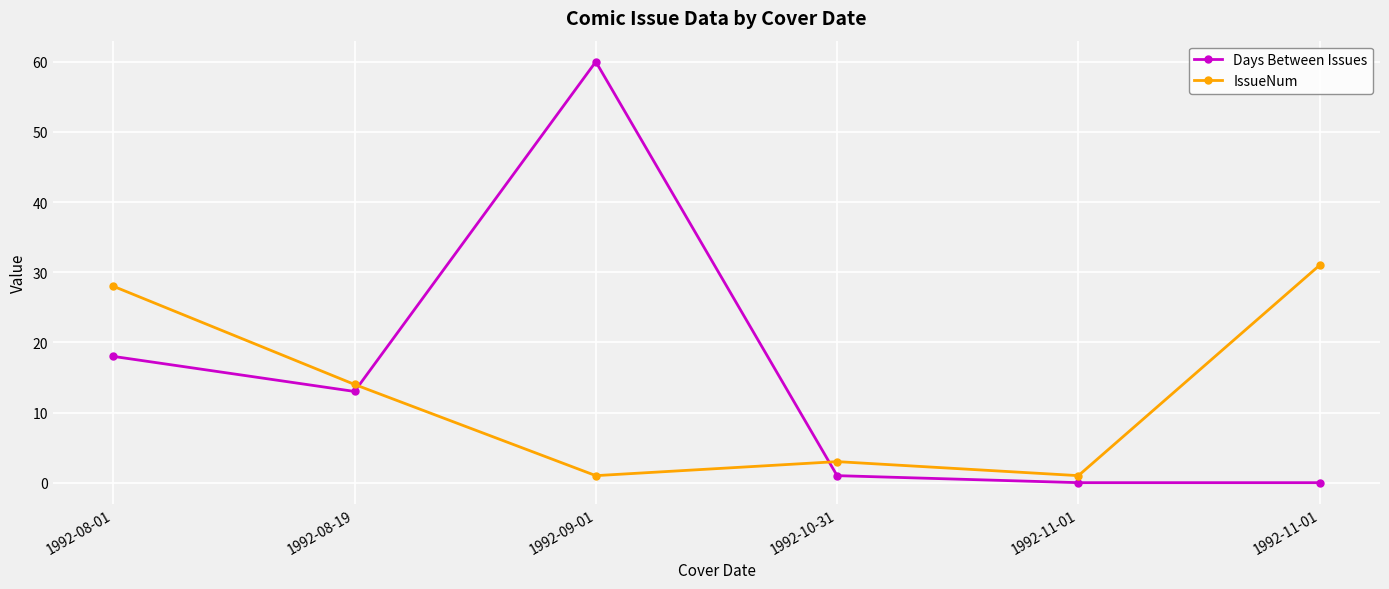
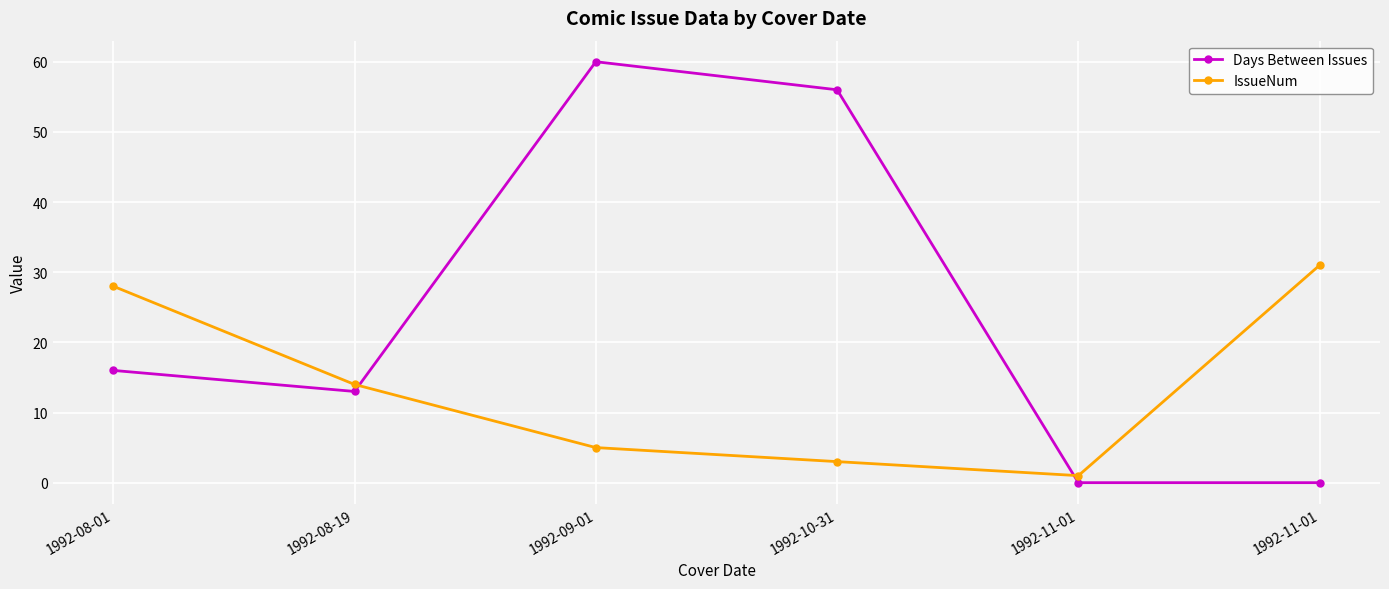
Days Between Issues, 1992-08-01: 18 -> 16
IssueNum, 1992-09-01: 1 -> 5
Days Between Issues, 1992-10-31: 1 -> 56
